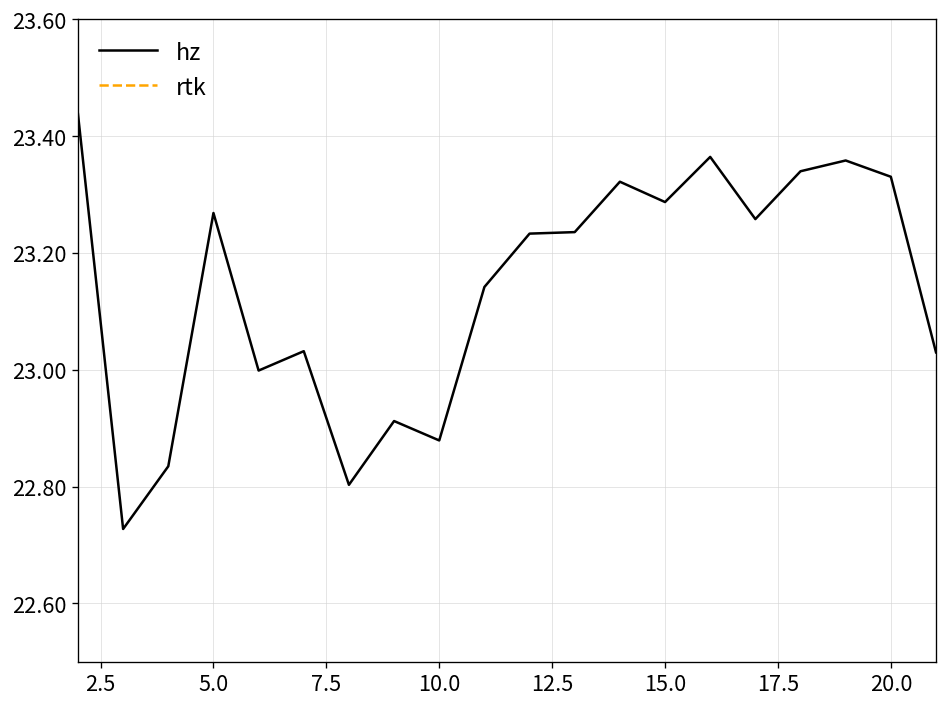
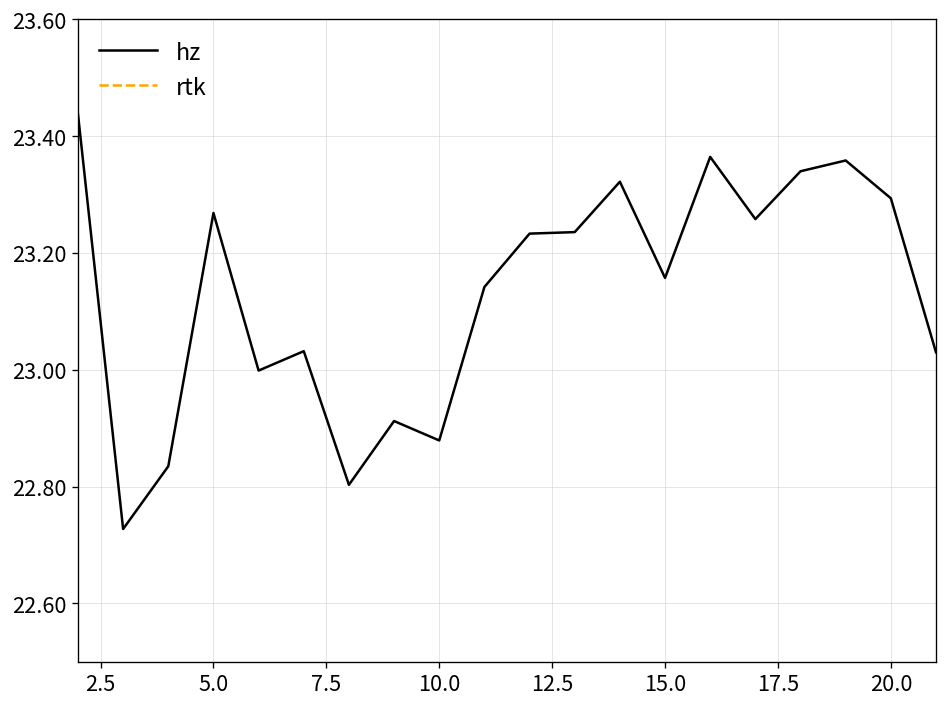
hz, 15.0: 23.29 -> 23.16
hz, 20.0: 23.33 -> 23.29
